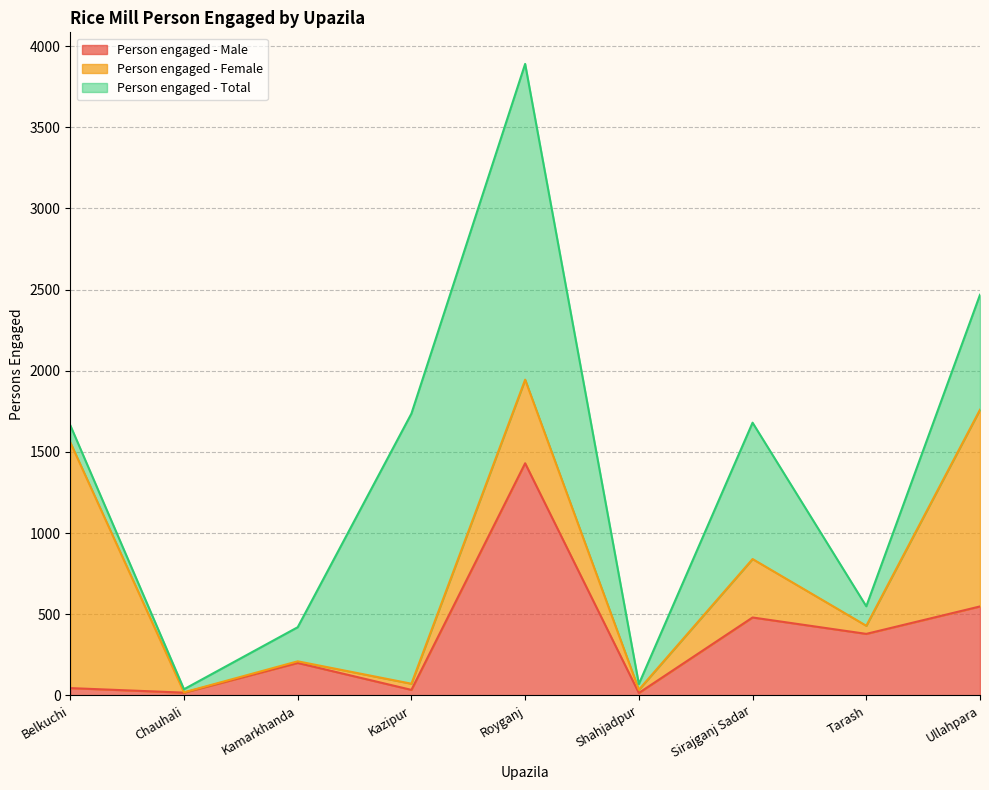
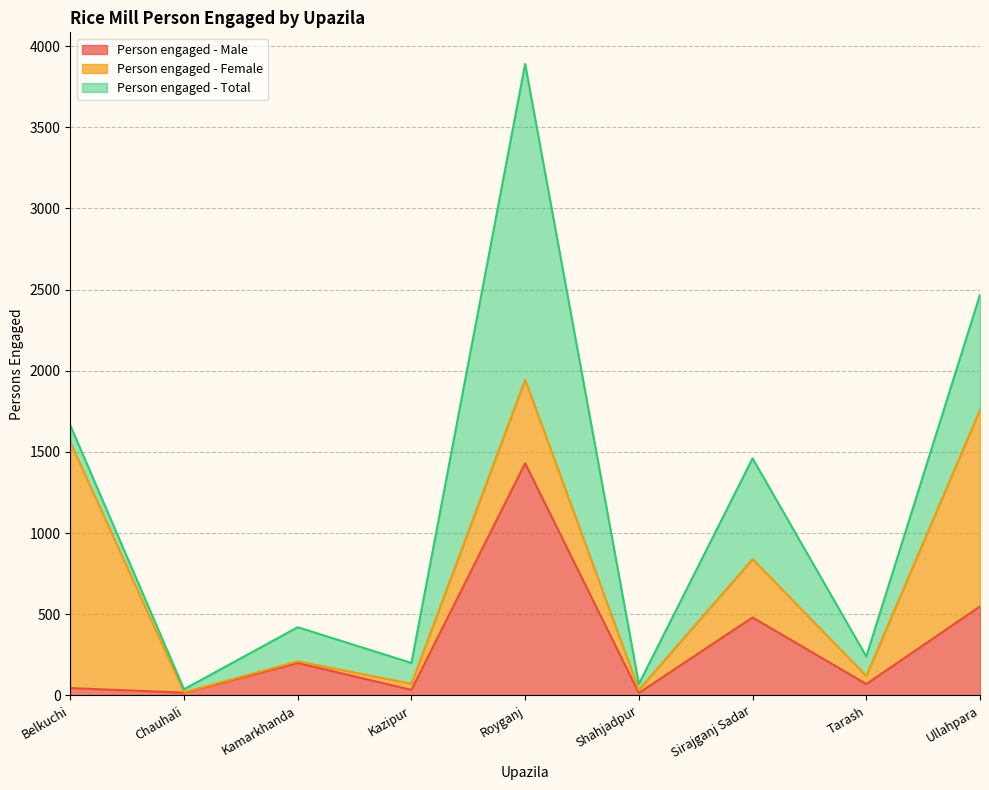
Person engaged - Total, Kazipur: 1660 -> 130
Person engaged - Total, Sirajganj Sadar: 840 -> 620
Person engaged - Male, Tarash: 380 -> 70
